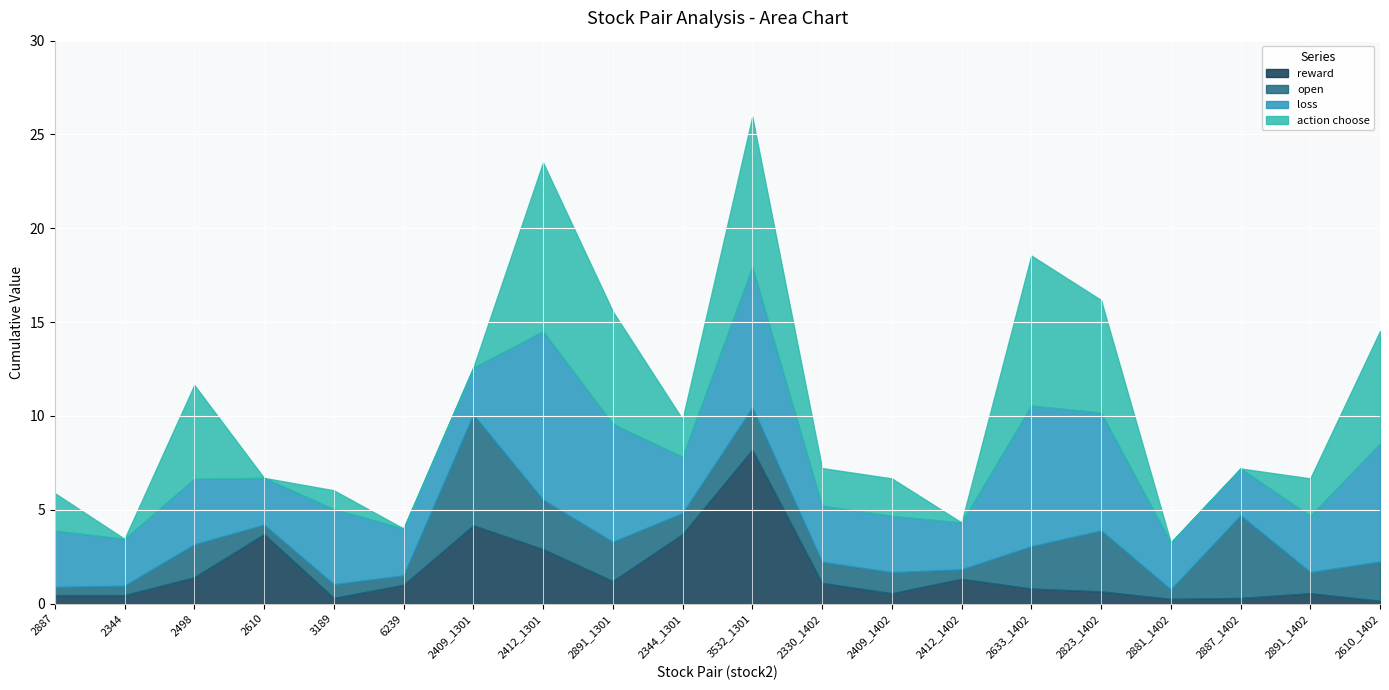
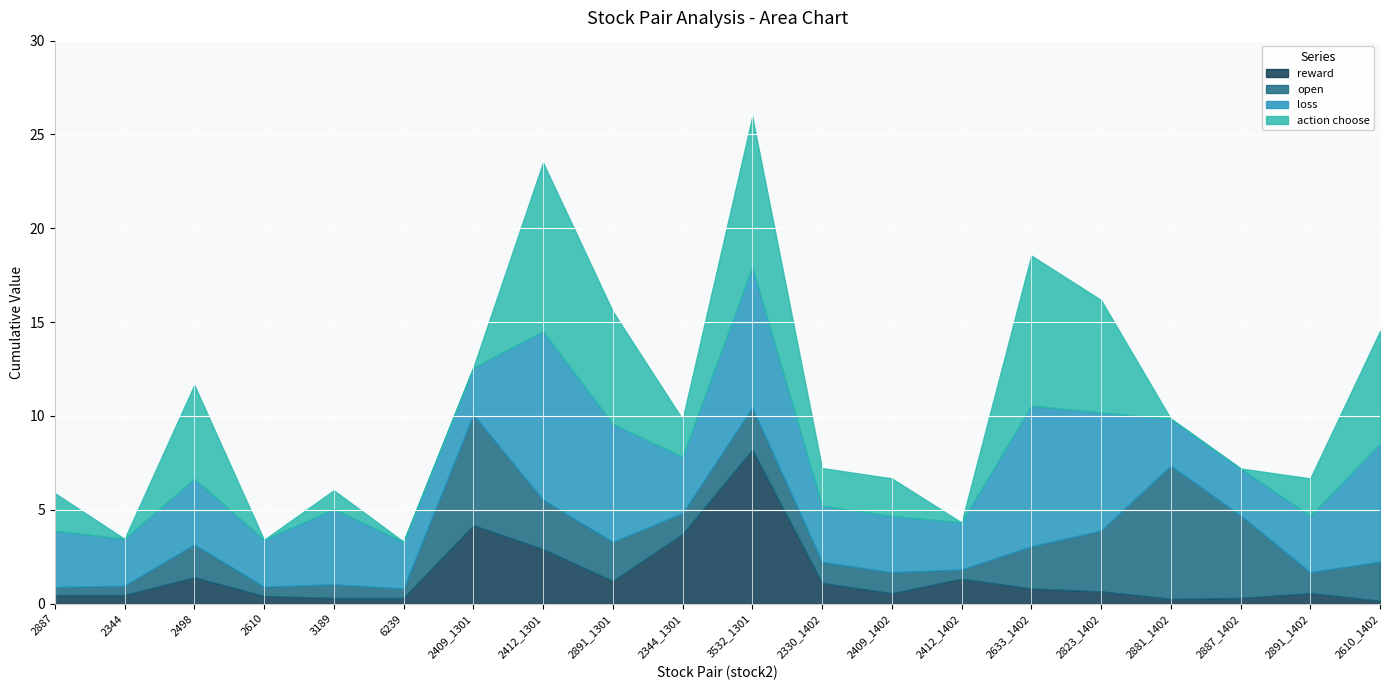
reward, 2610: 3.7 -> 0.4
reward, 6239: 1.0 -> 0.3
open, 2881_1402: 0.5 -> 7.1
